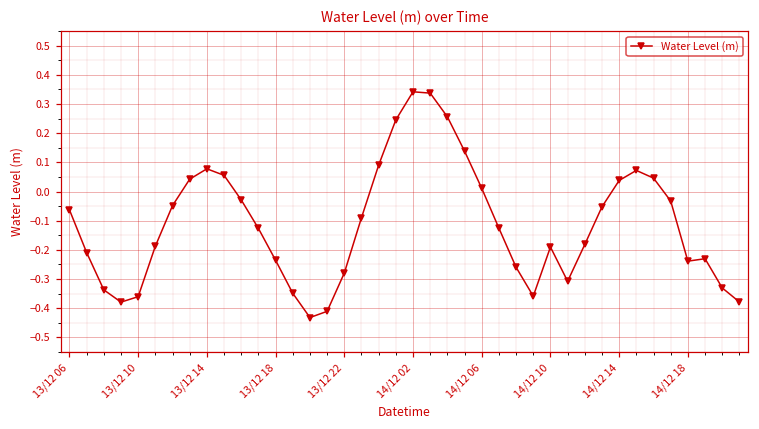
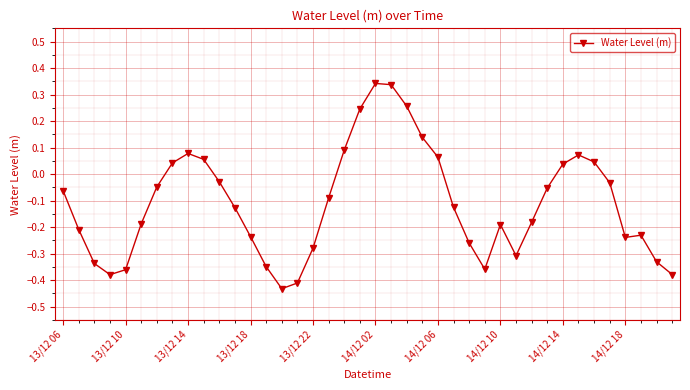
14/12 06: 0.01 -> 0.06
